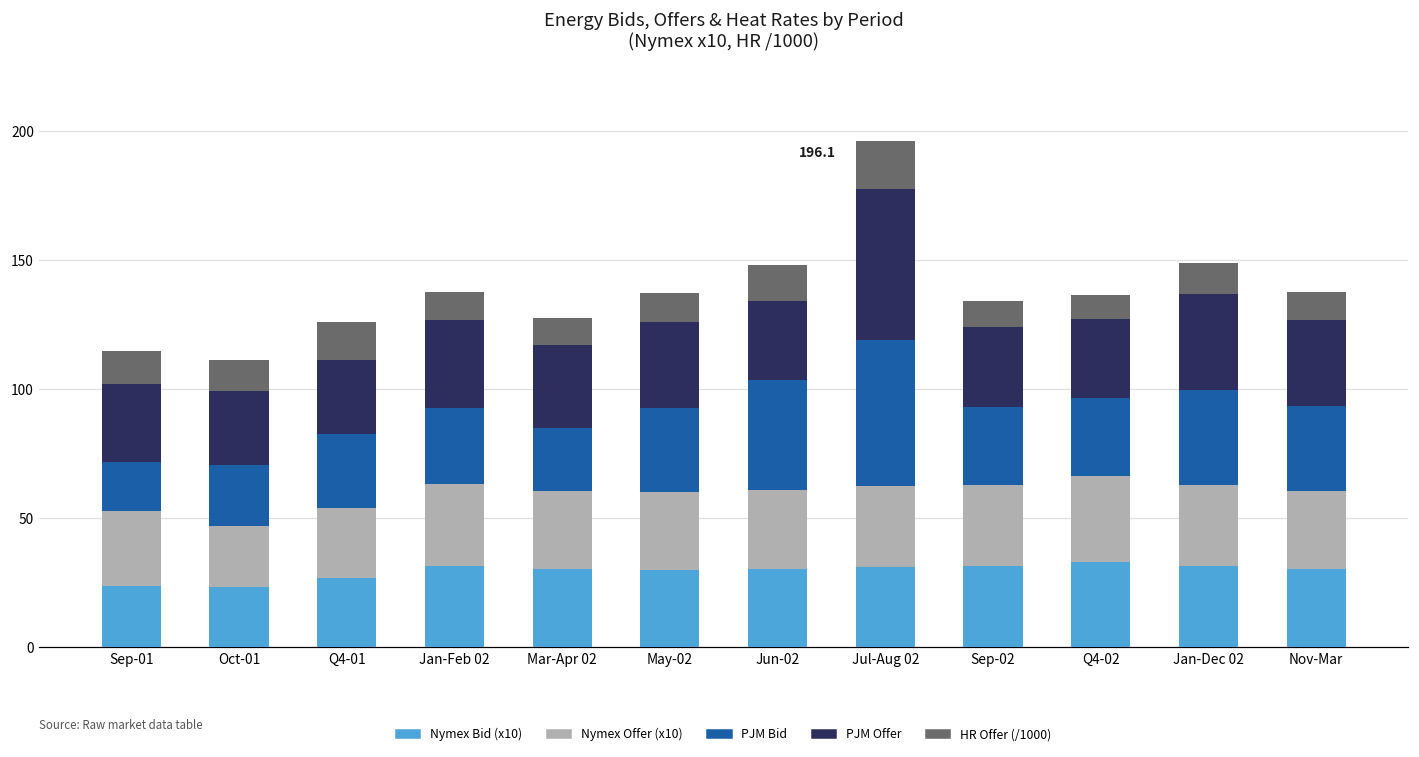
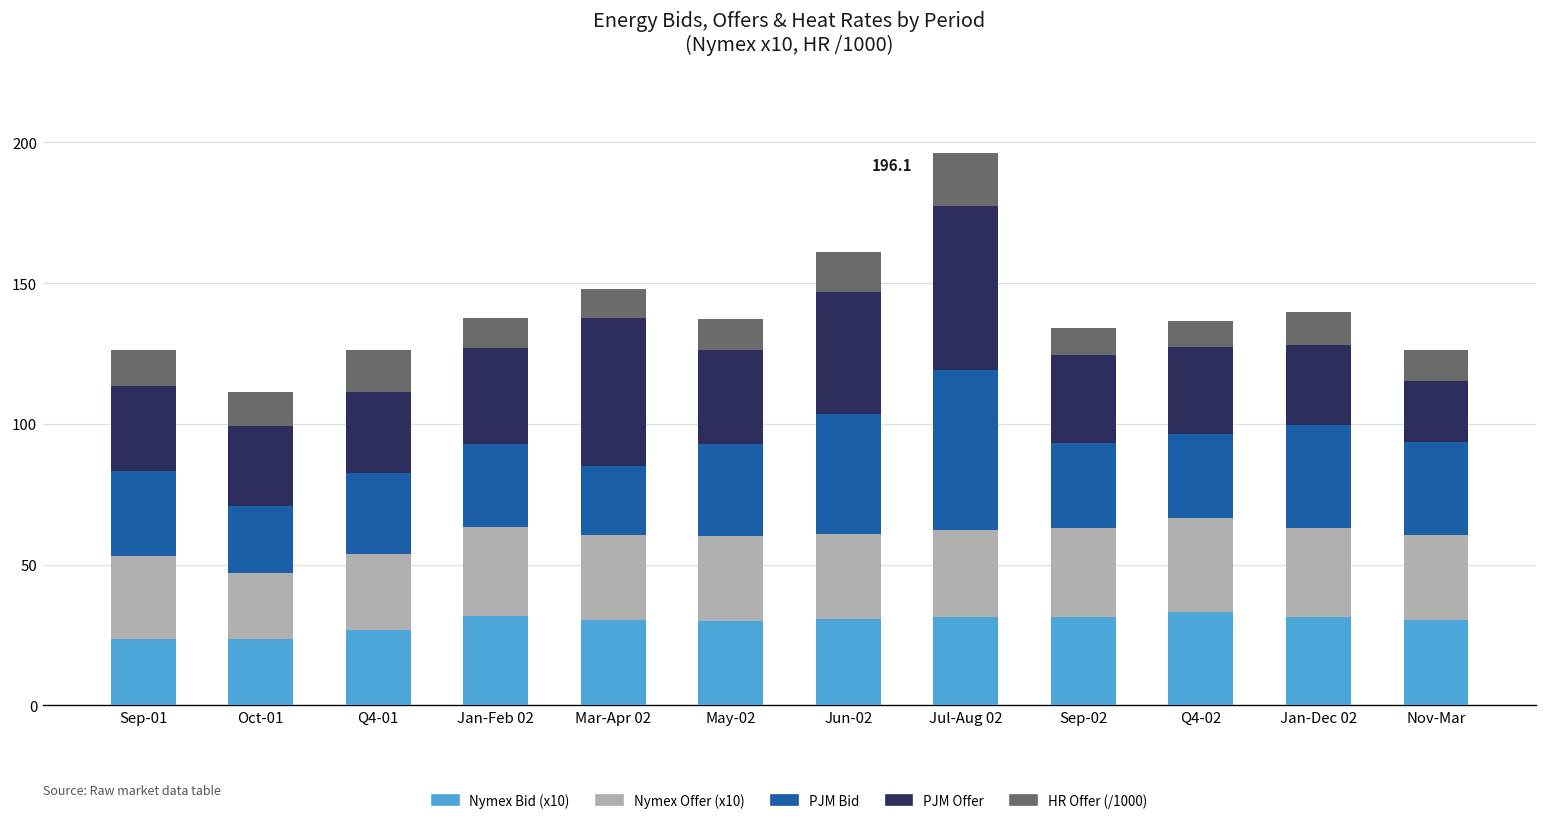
PJM Bid, Sep-01: 19 -> 30
PJM Offer, Mar-Apr 02: 32 -> 53
PJM Offer, Jun-02: 31 -> 43
PJM Offer, Jan-Dec 02: 37 -> 28
PJM Offer, Nov-Mar: 33 -> 22
